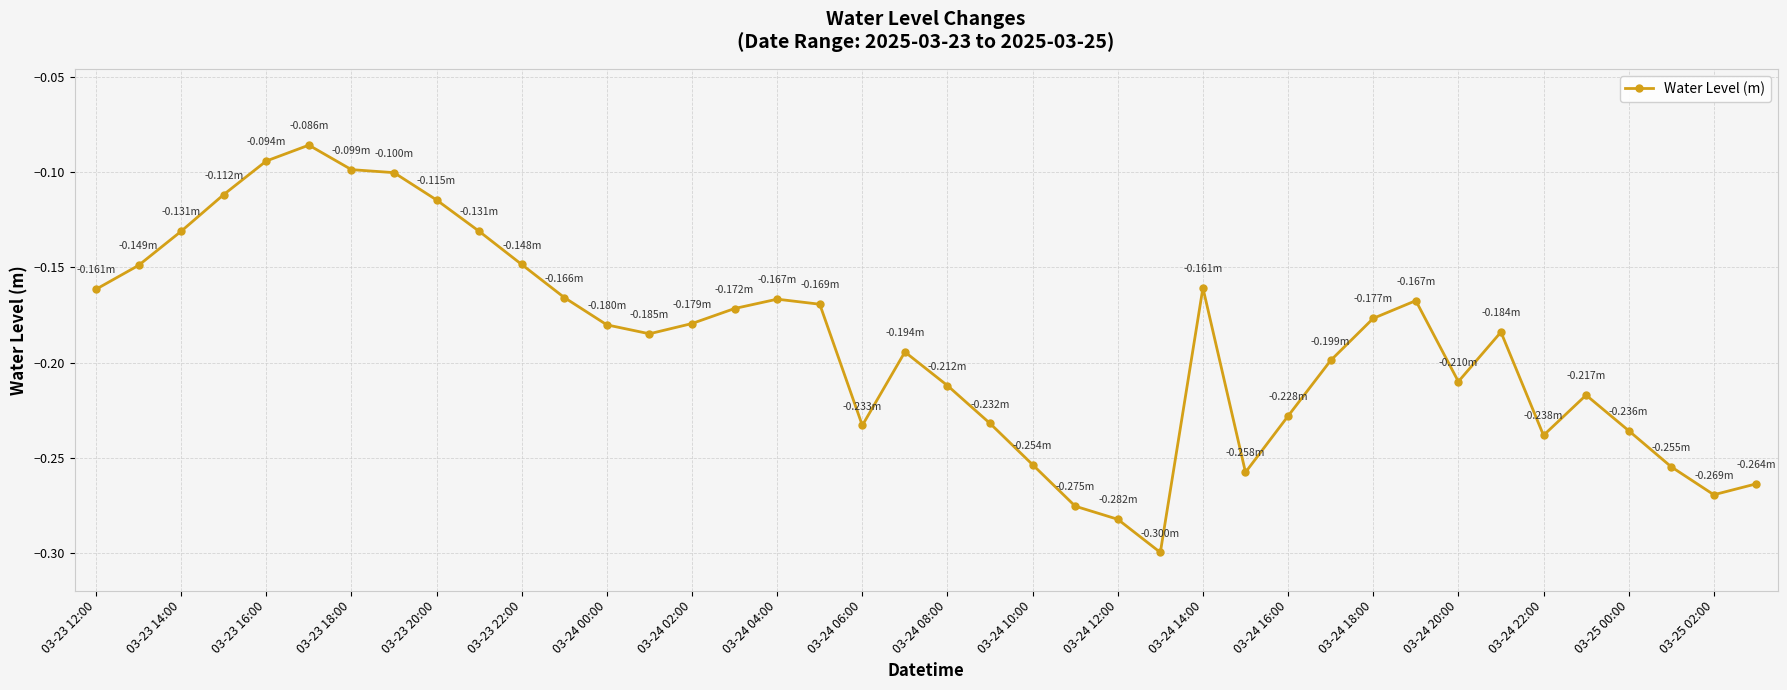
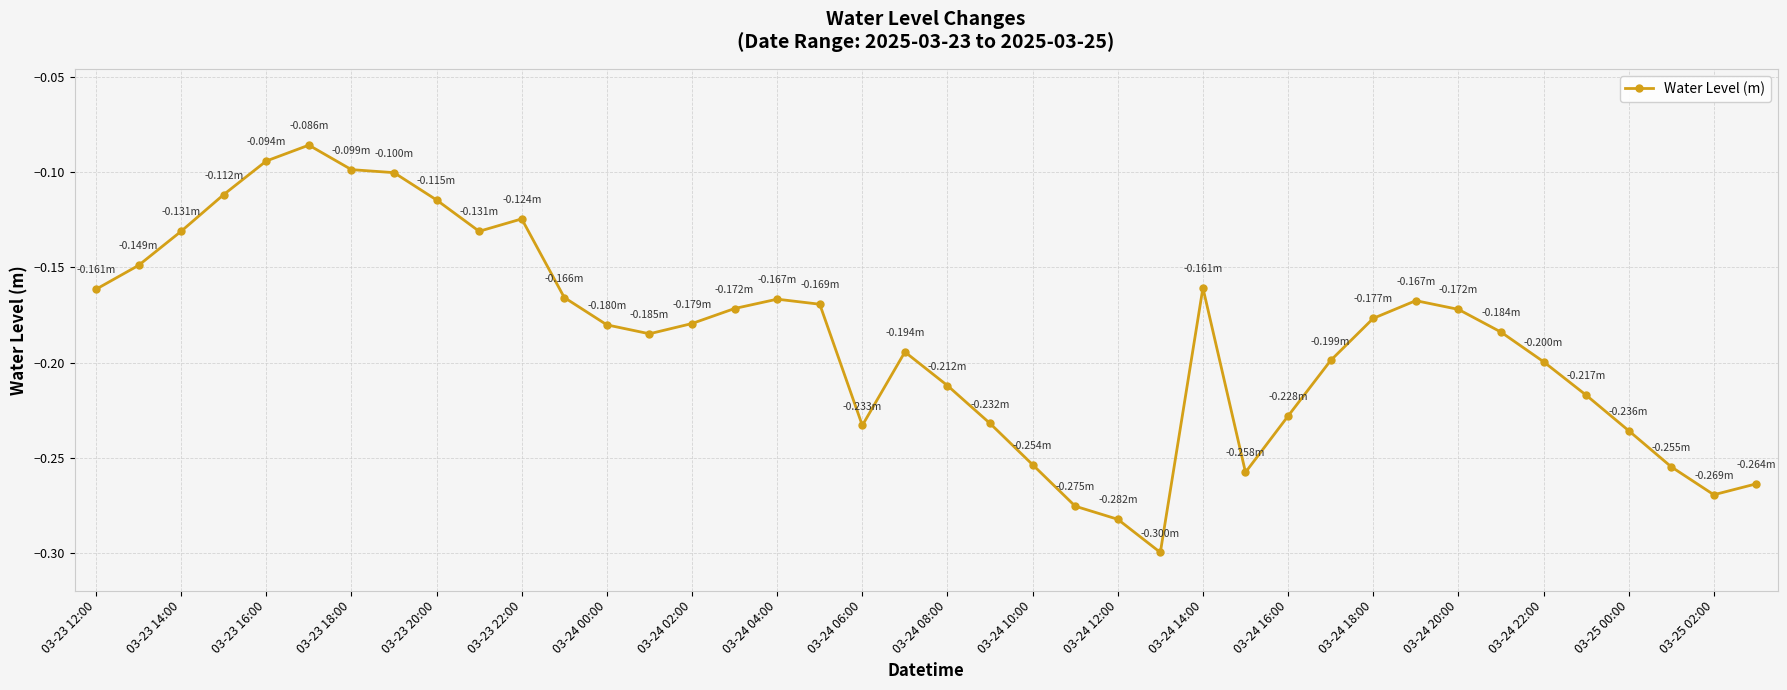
03-23 22:00: -0.148m -> -0.124m
03-24 20:00: -0.210m -> -0.172m
03-24 22:00: -0.238m -> -0.200m
